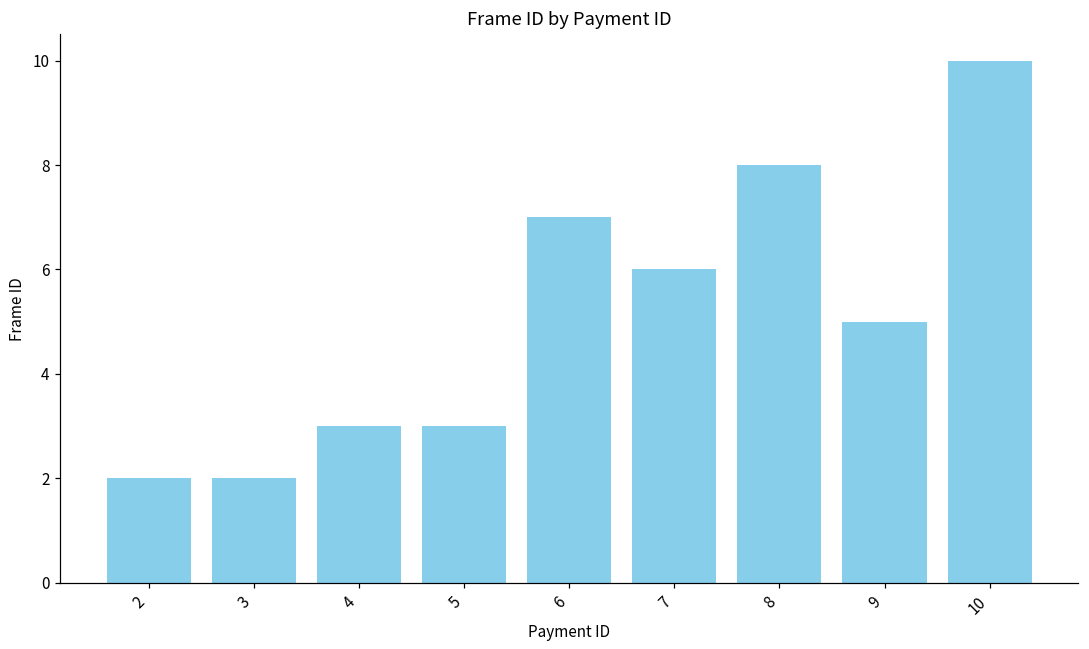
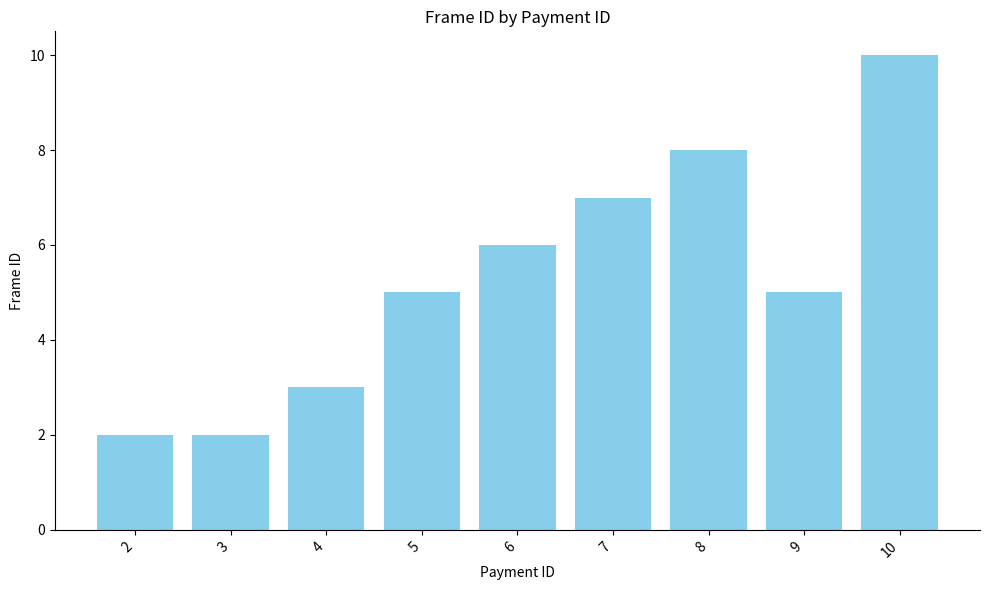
5: 3 -> 5
6: 7 -> 6
7: 6 -> 7
